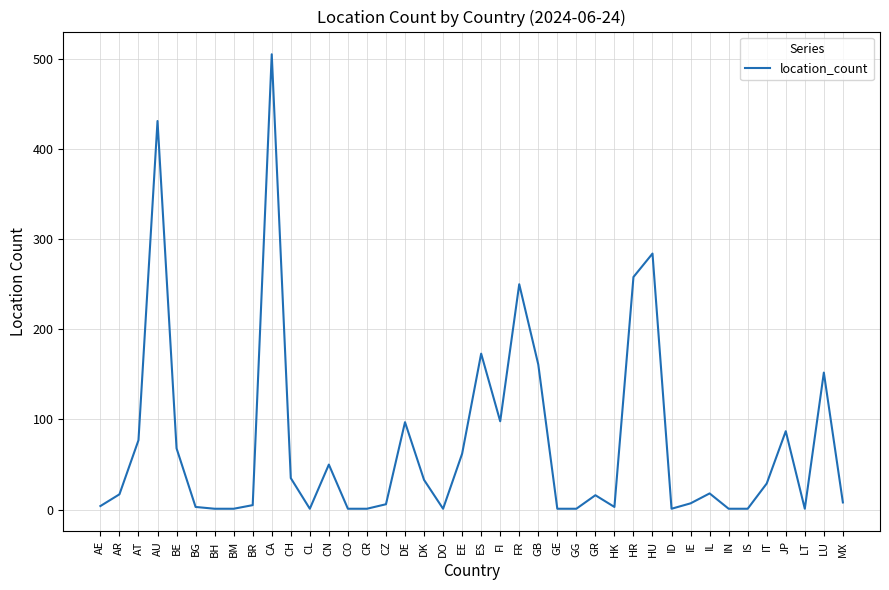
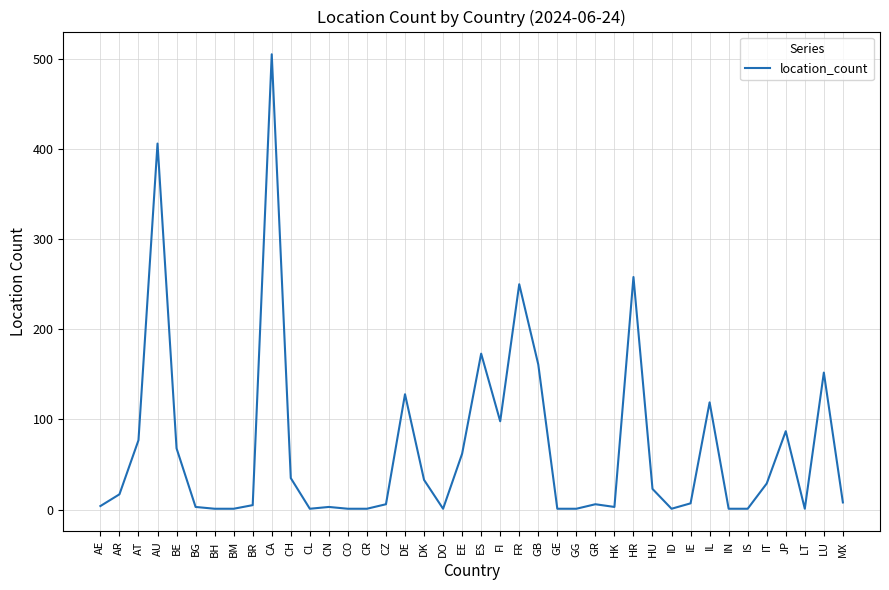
AU: 430 -> 410
CN: 50 -> 0
DE: 100 -> 130
GR: 20 -> 10
HU: 280 -> 20
IL: 20 -> 120
